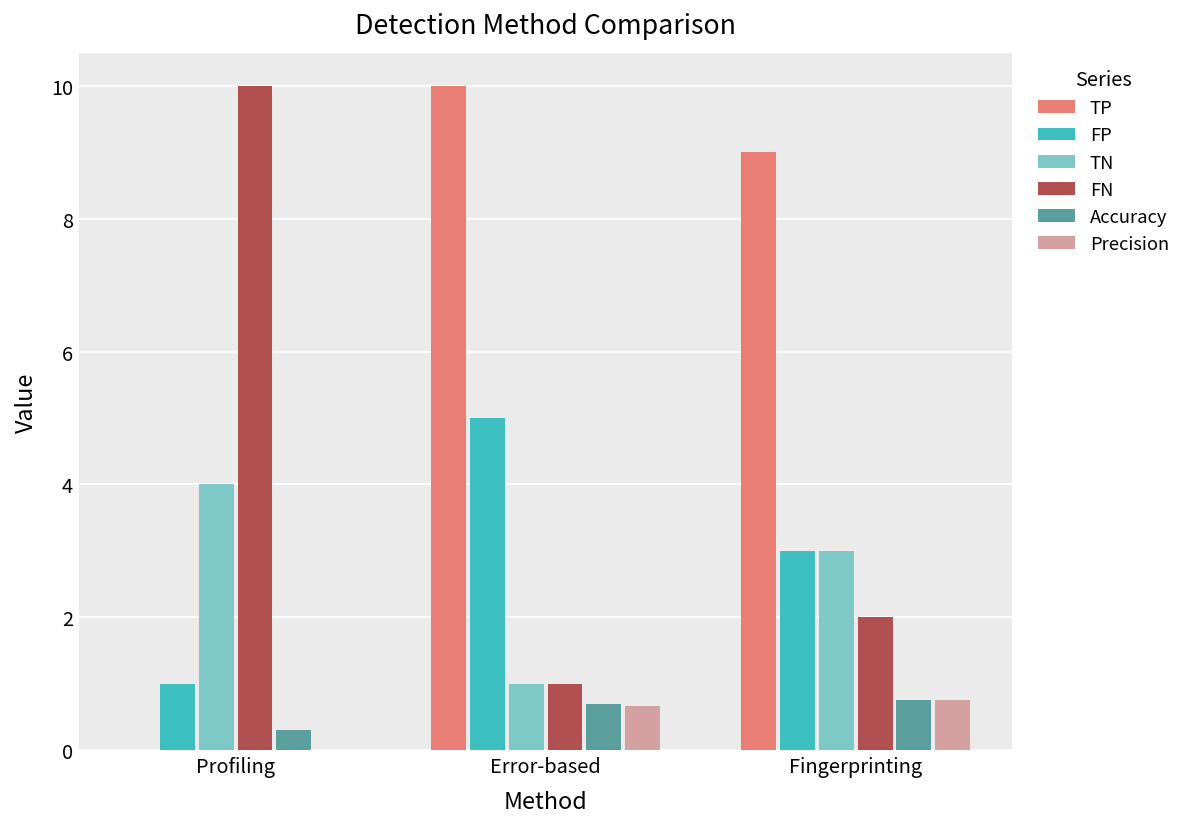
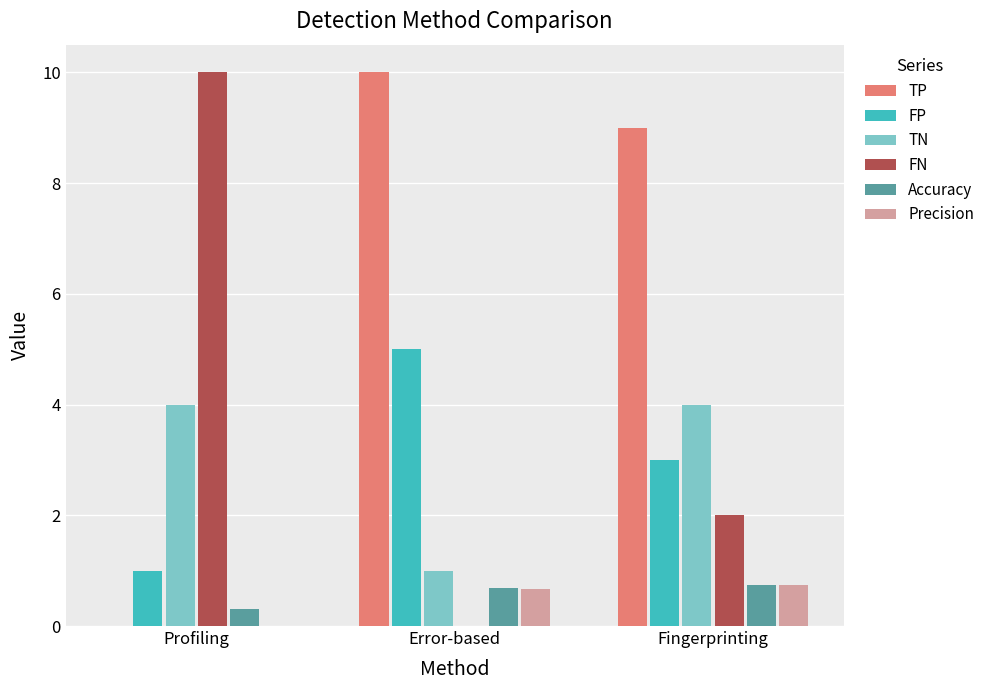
FN, Error-based: 1 -> 0
TN, Fingerprinting: 3 -> 4
